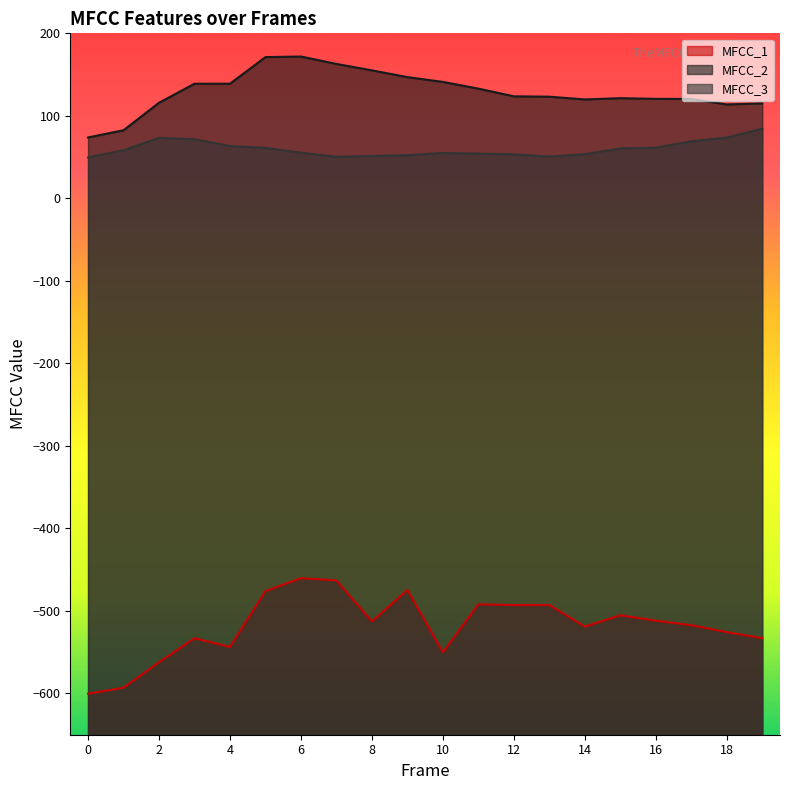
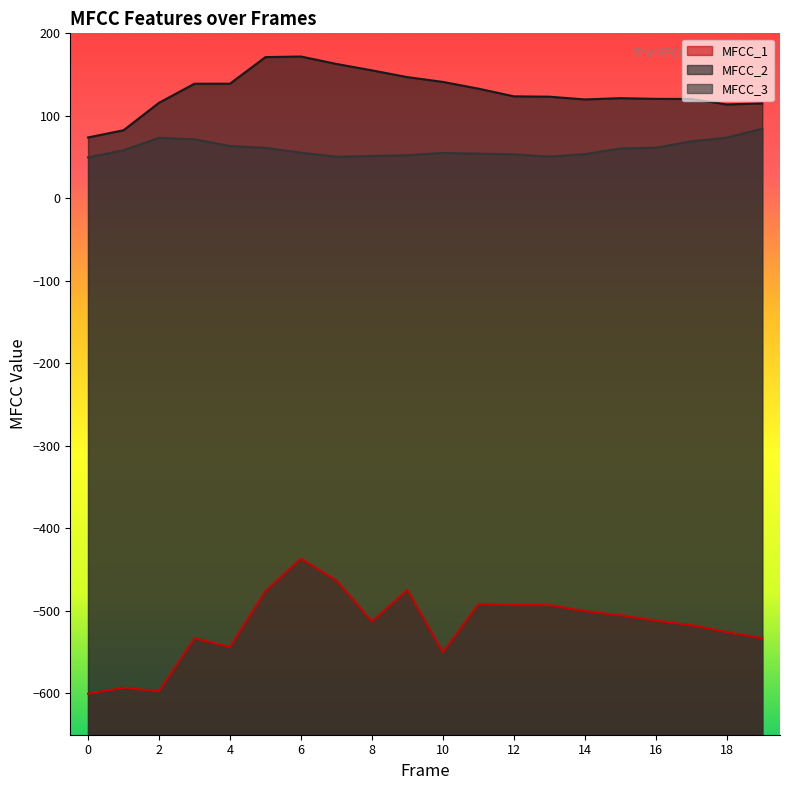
MFCC_1, 2: -560 -> -600
MFCC_1, 6: -460 -> -440
MFCC_1, 14: -520 -> -500
